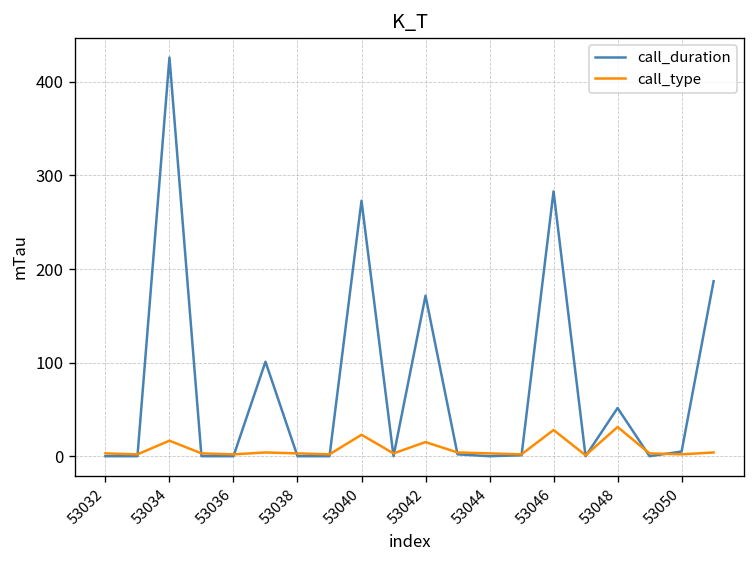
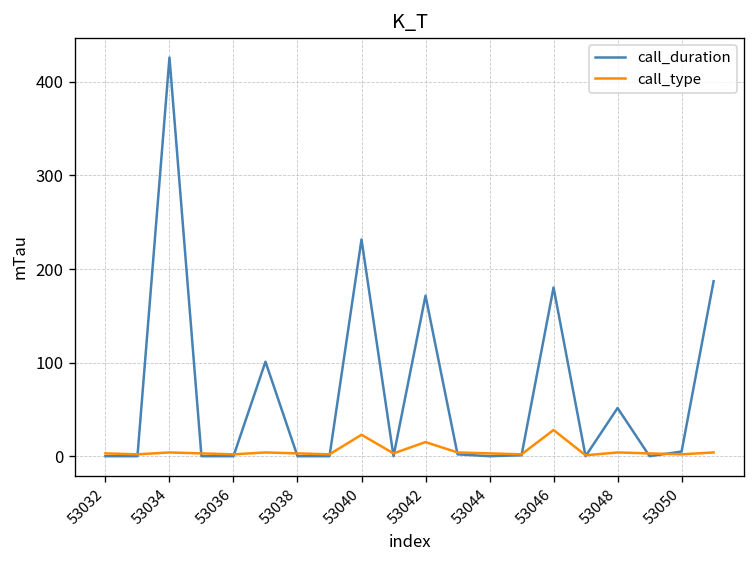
call_type, 53034: 20 -> 0
call_duration, 53040: 270 -> 230
call_duration, 53046: 280 -> 180
call_type, 53048: 30 -> 0
